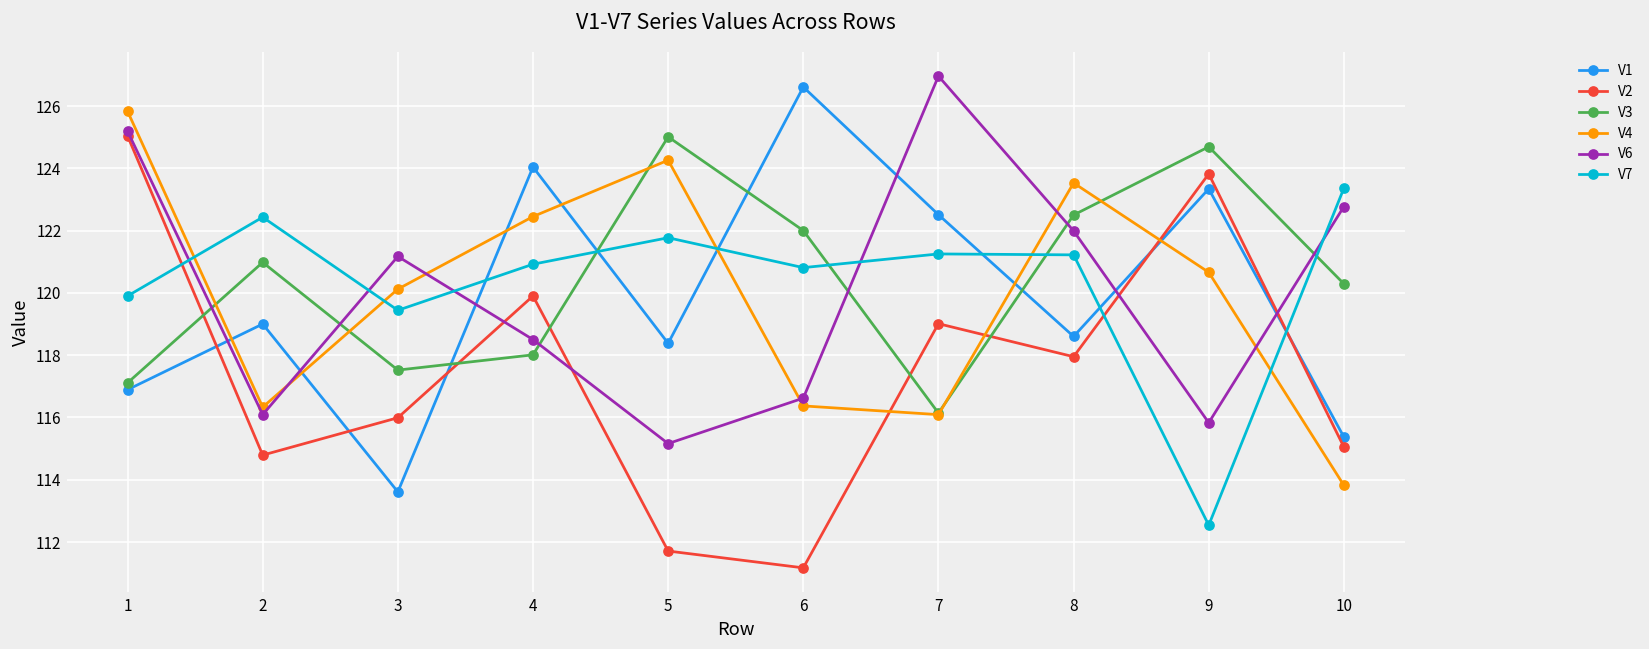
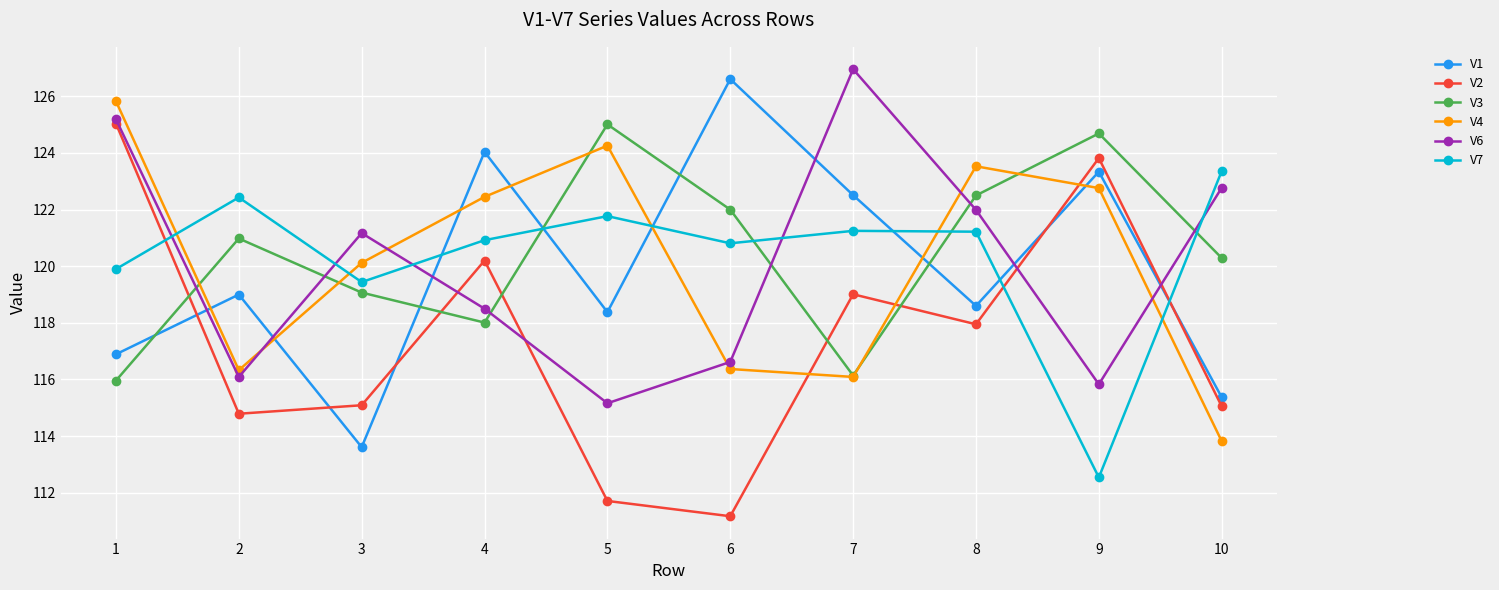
V3, 1: 117.1 -> 116.0
V2, 3: 116.0 -> 115.1
V3, 3: 117.5 -> 119.1
V2, 4: 119.9 -> 120.2
V4, 9: 120.7 -> 122.8
